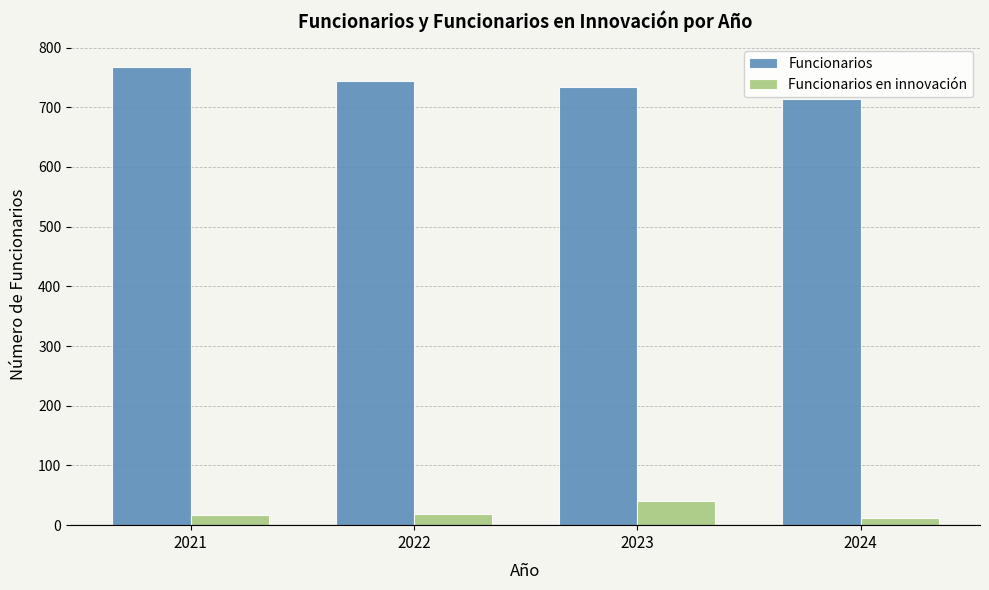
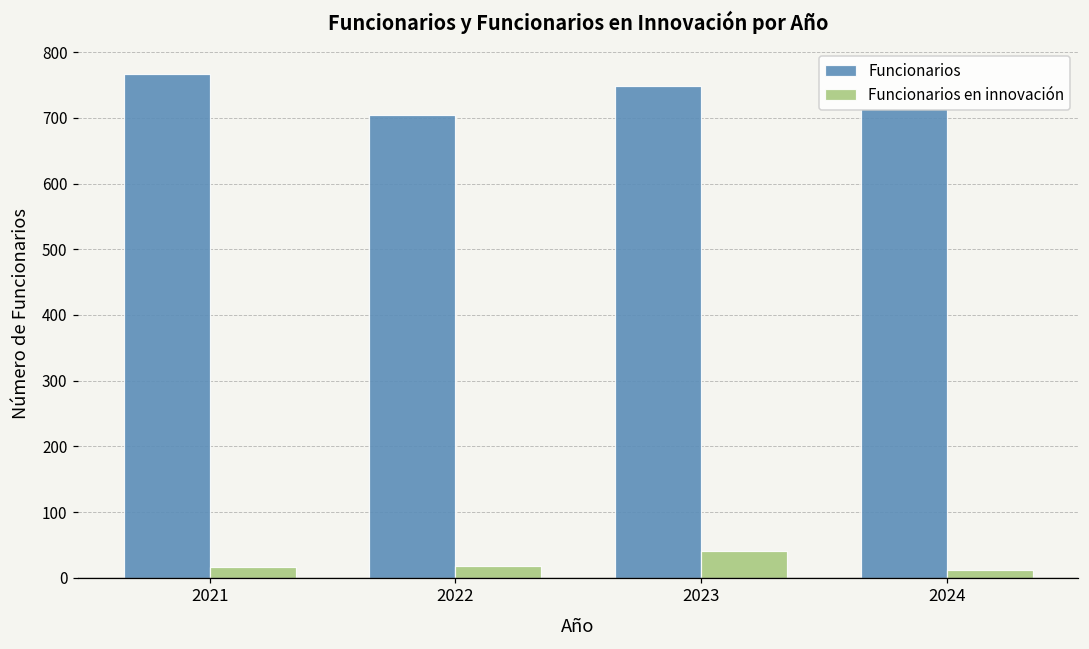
Funcionarios, 2022: 740 -> 700
Funcionarios, 2023: 730 -> 750
